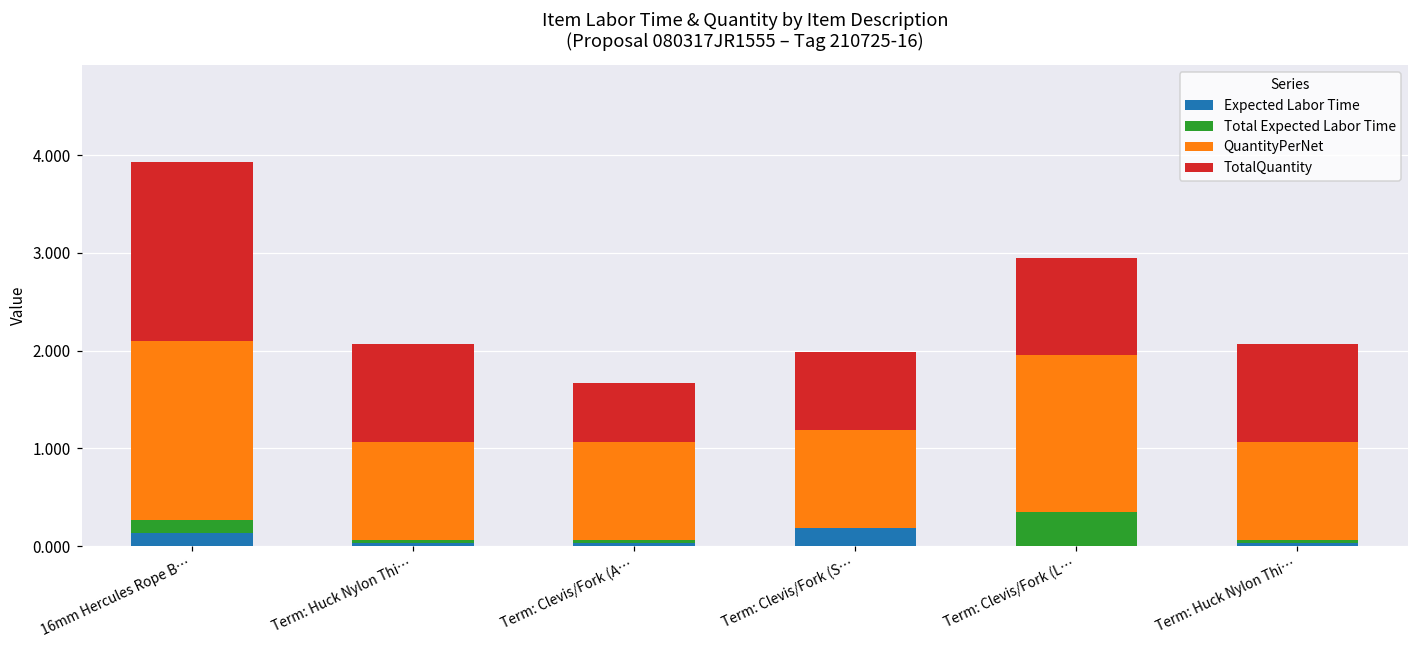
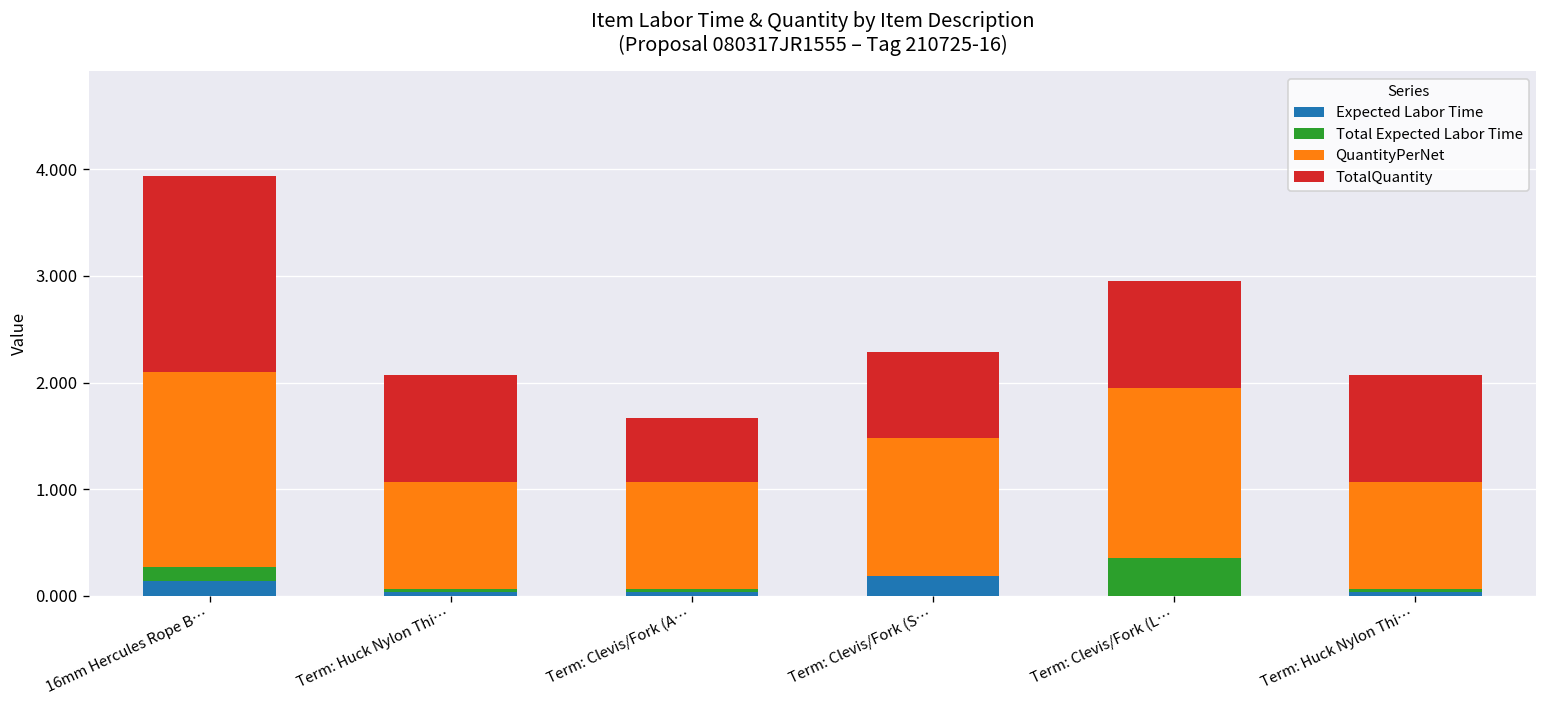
QuantityPerNet, Term: Clevis/Fork (S…: 1.0 -> 1.3
